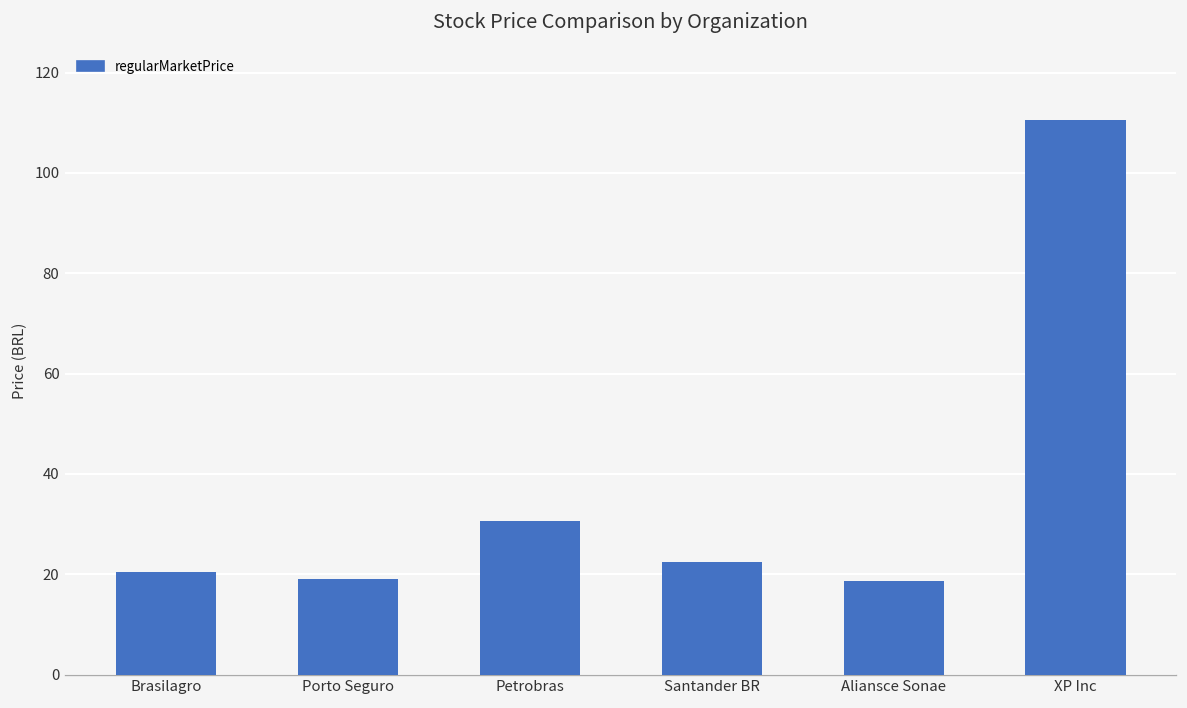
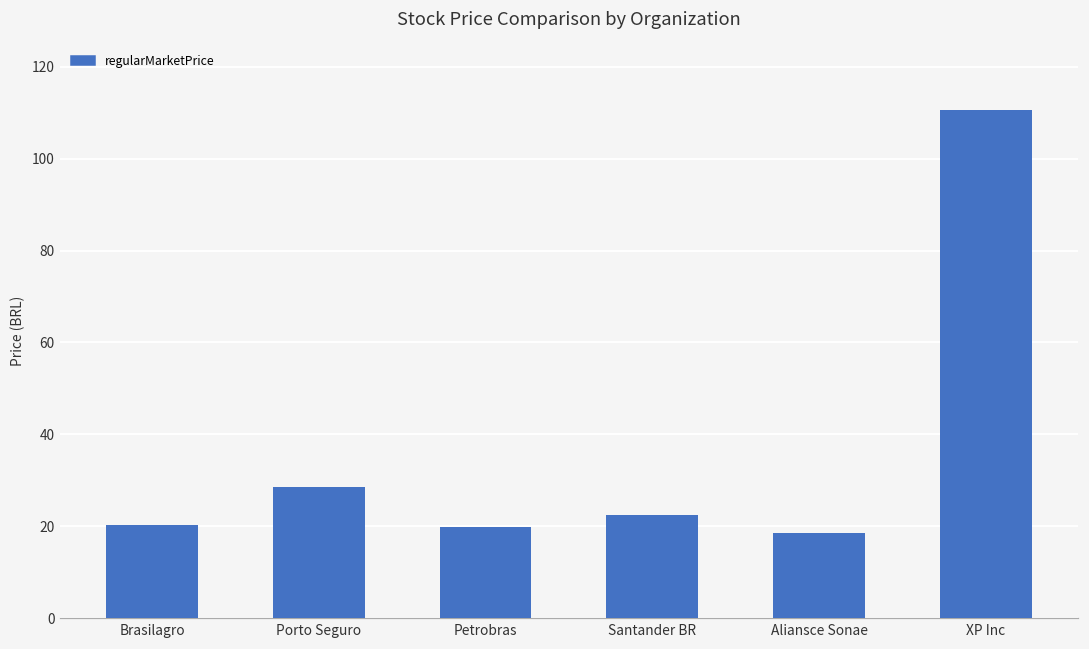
Porto Seguro: 19 -> 29
Petrobras: 31 -> 20
